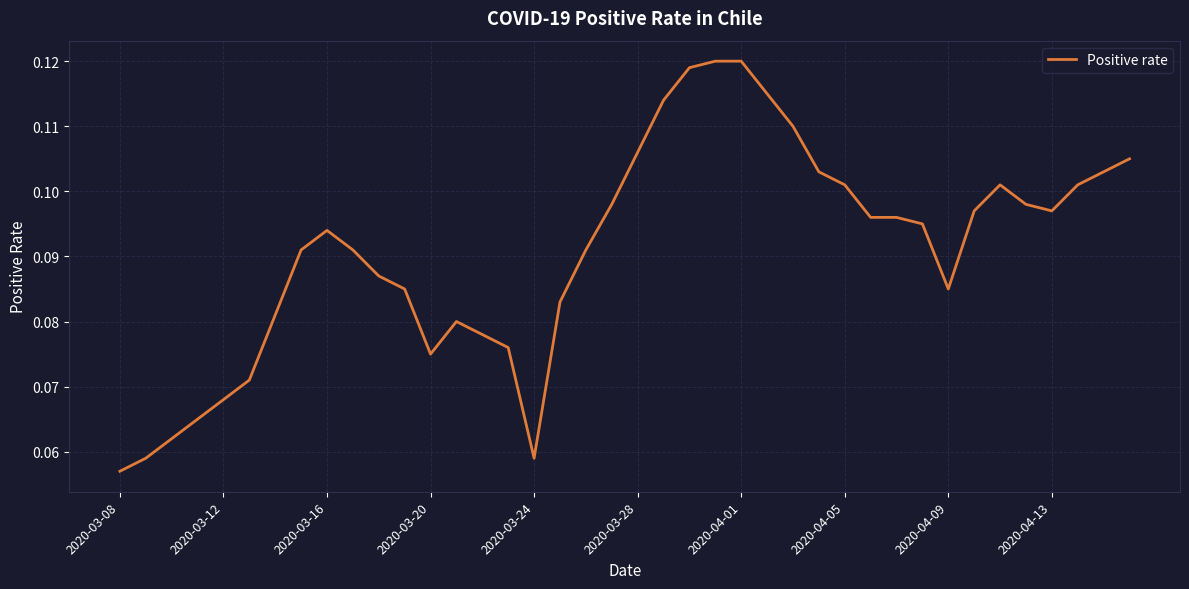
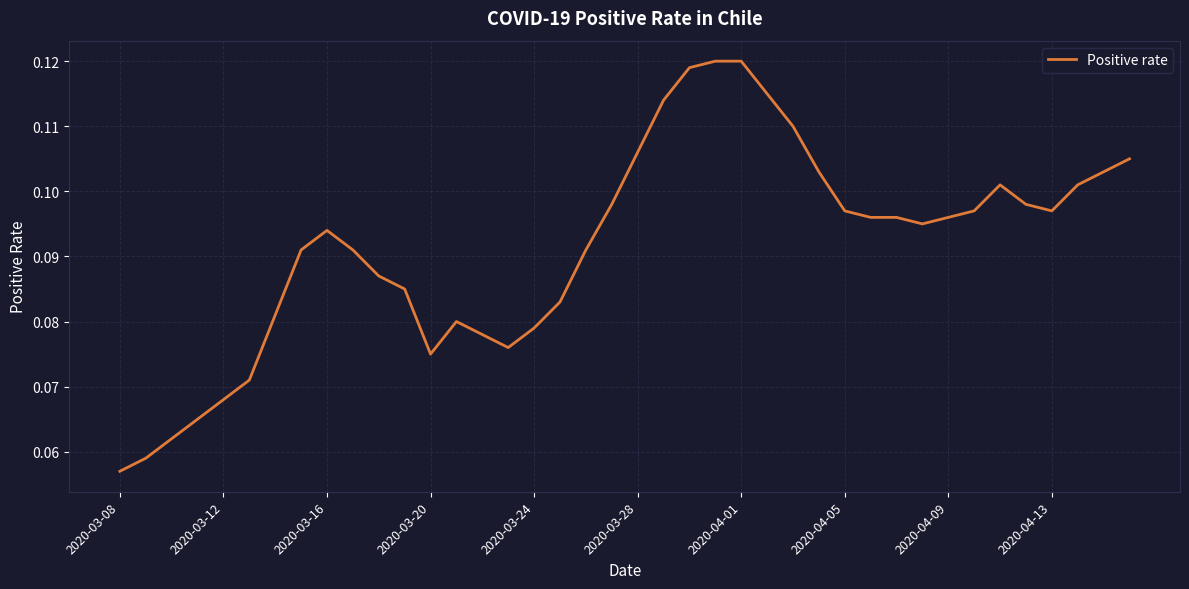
2020-03-24: 0.059 -> 0.079
2020-04-05: 0.101 -> 0.097
2020-04-09: 0.085 -> 0.096
